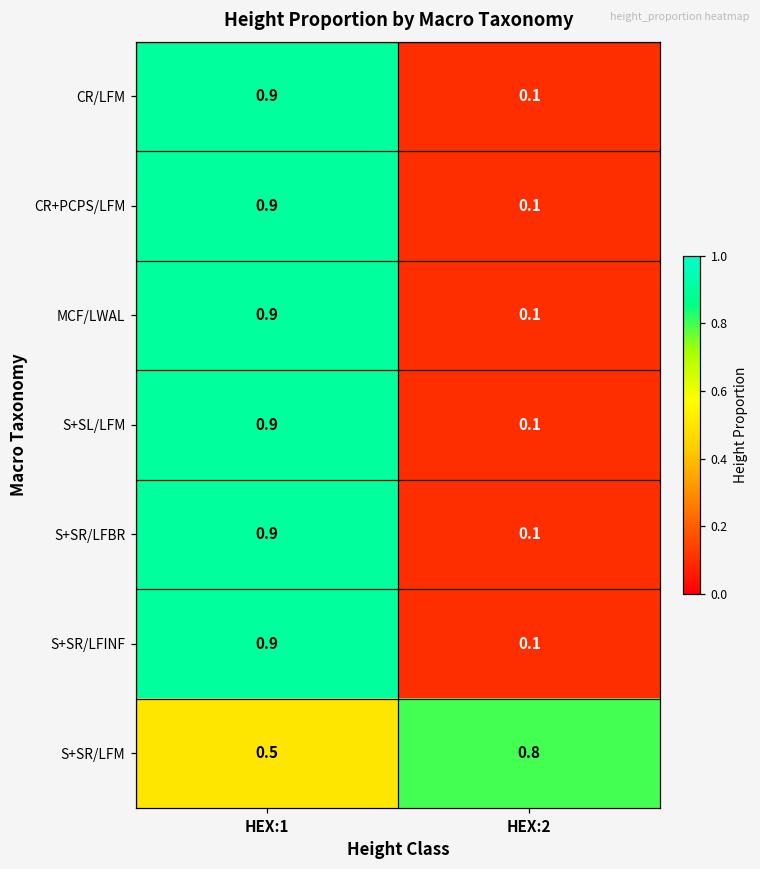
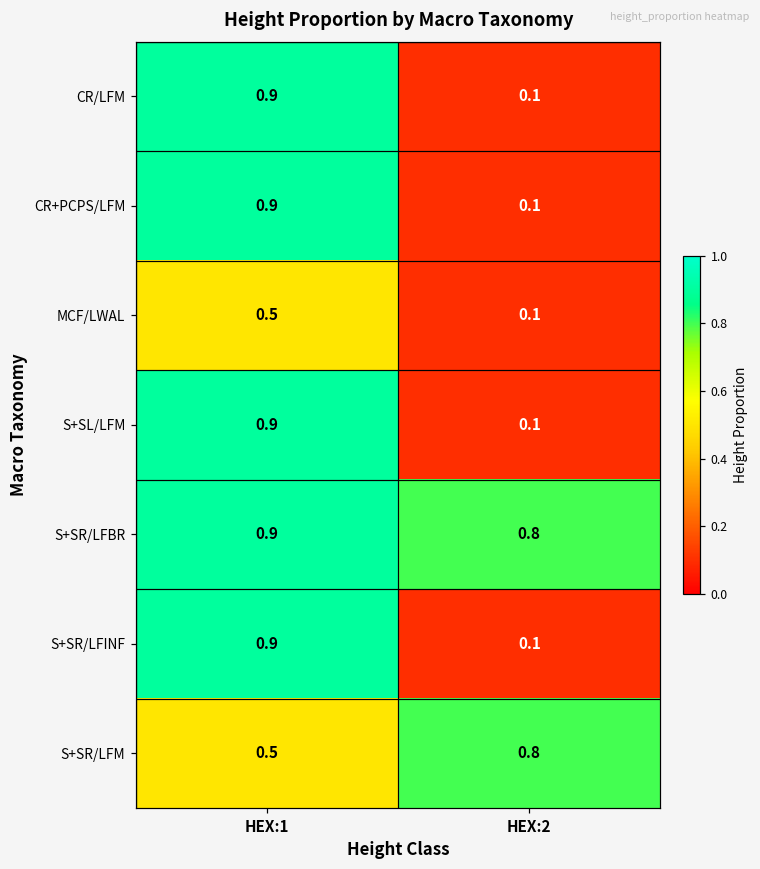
MCF/LWAL, HEX:1: 0.9 -> 0.5
S+SR/LFBR, HEX:2: 0.1 -> 0.8
